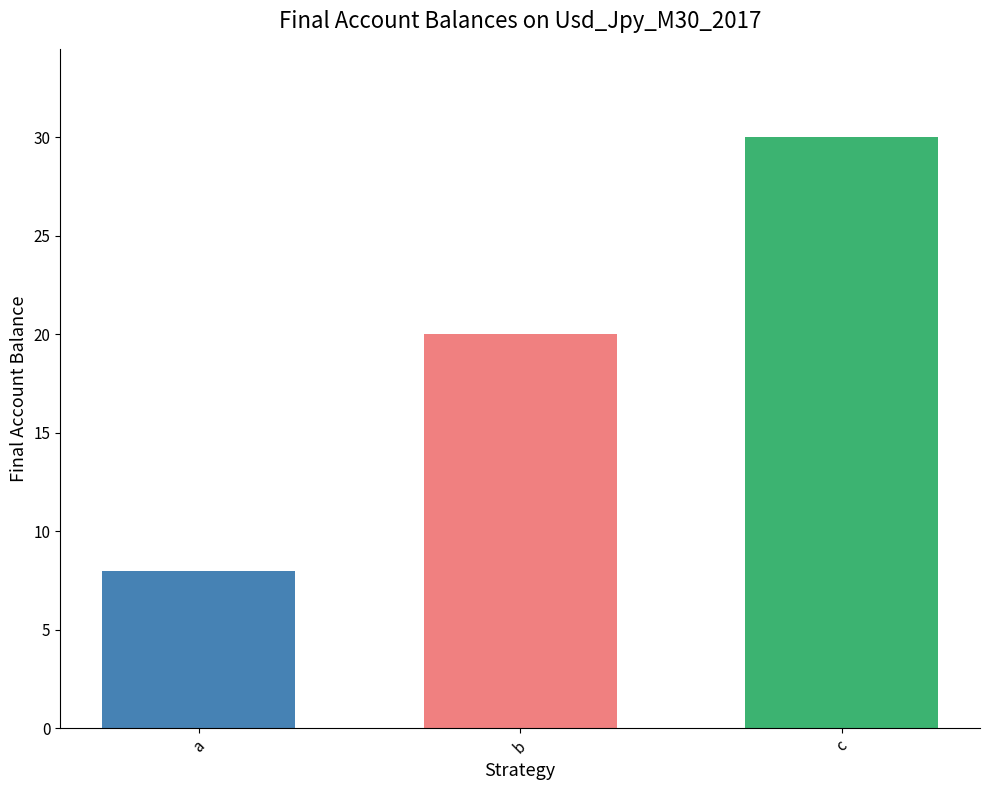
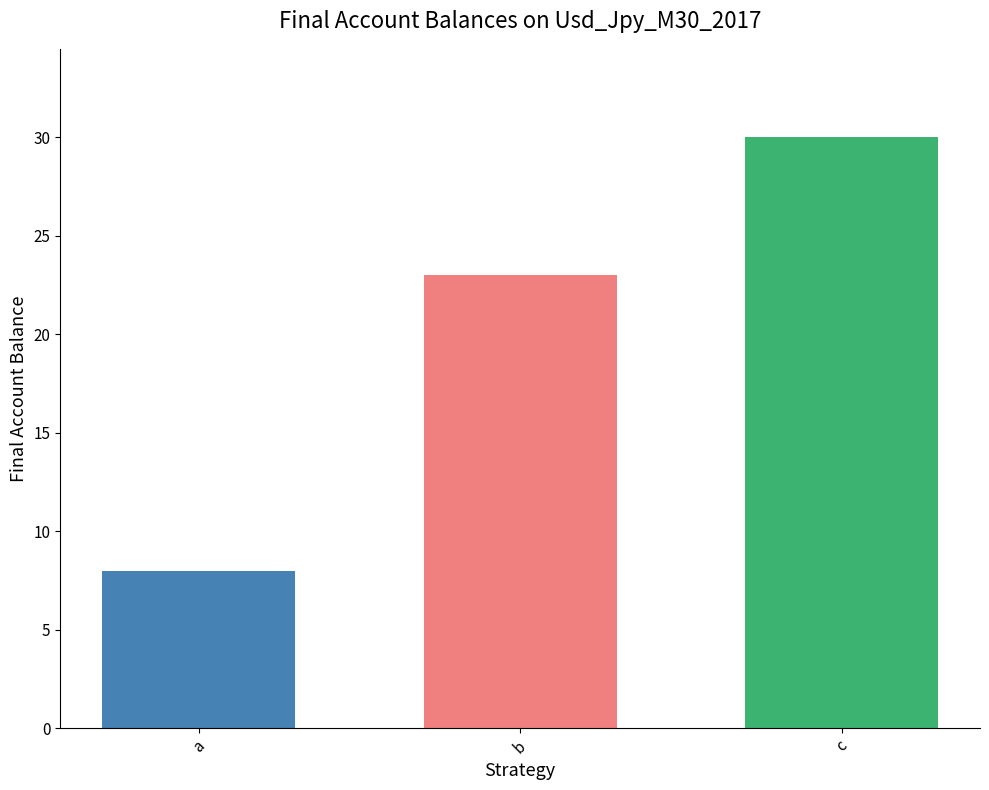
b: 20 -> 23
